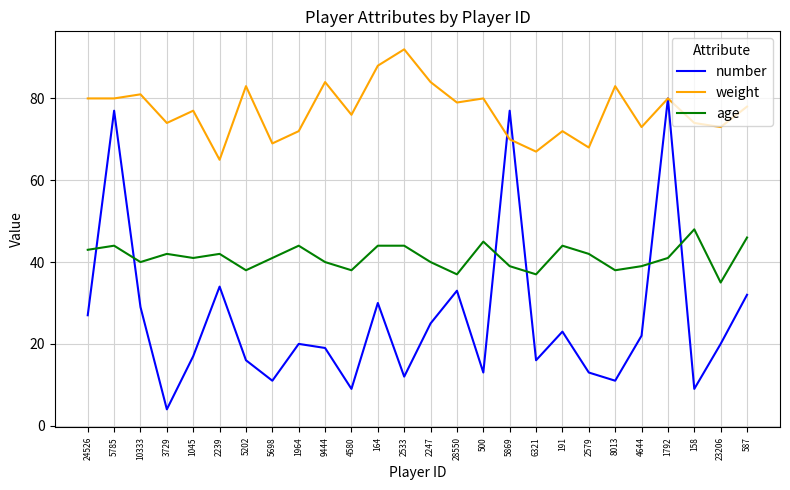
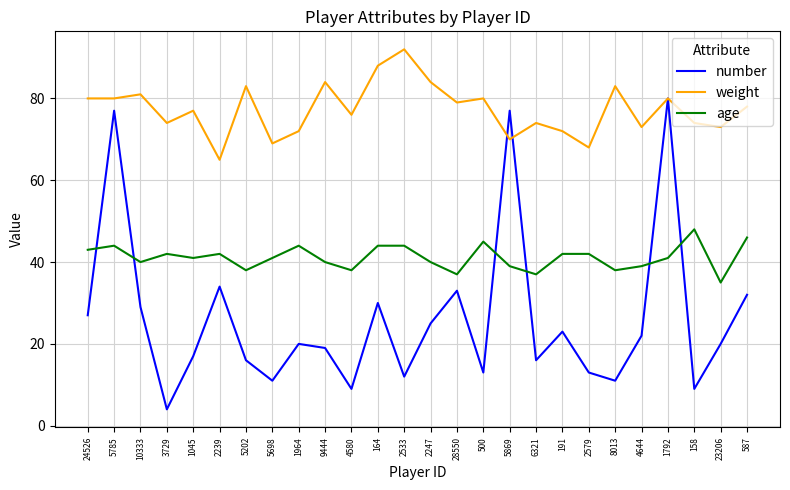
weight, 6321: 67 -> 74
age, 191: 44 -> 42
